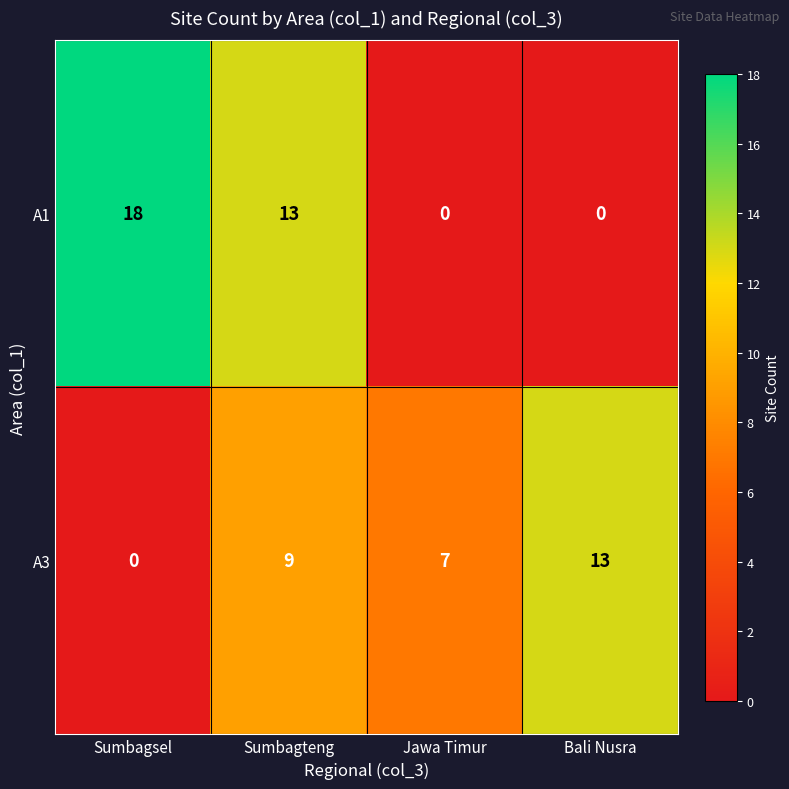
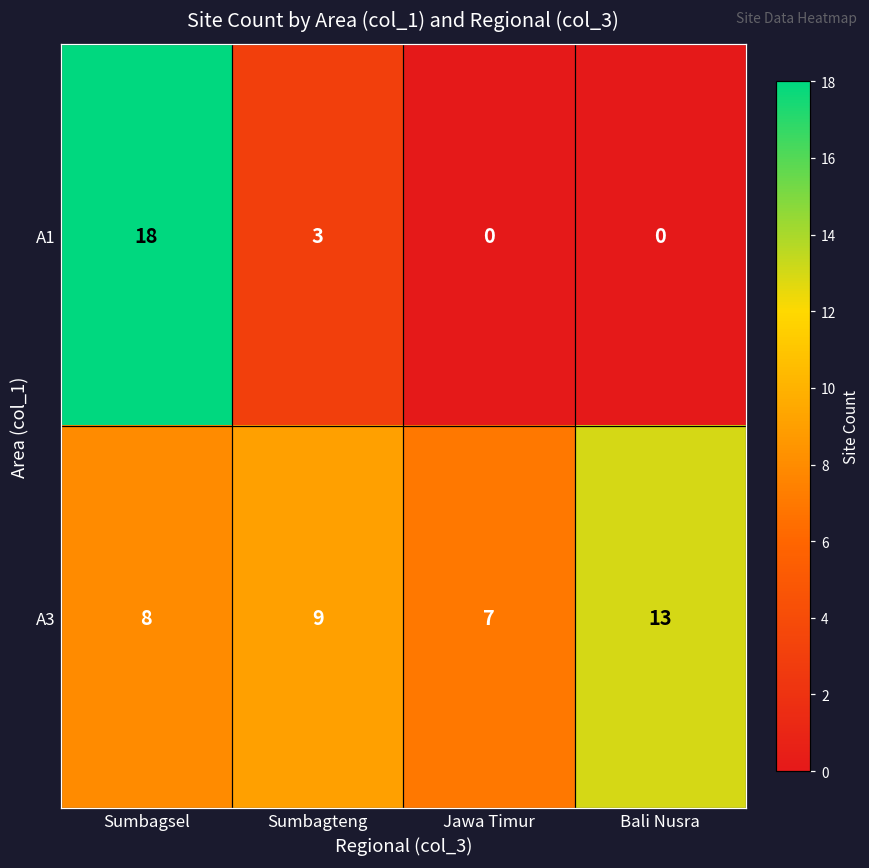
A1, Sumbagteng: 13 -> 3
A3, Sumbagsel: 0 -> 8
